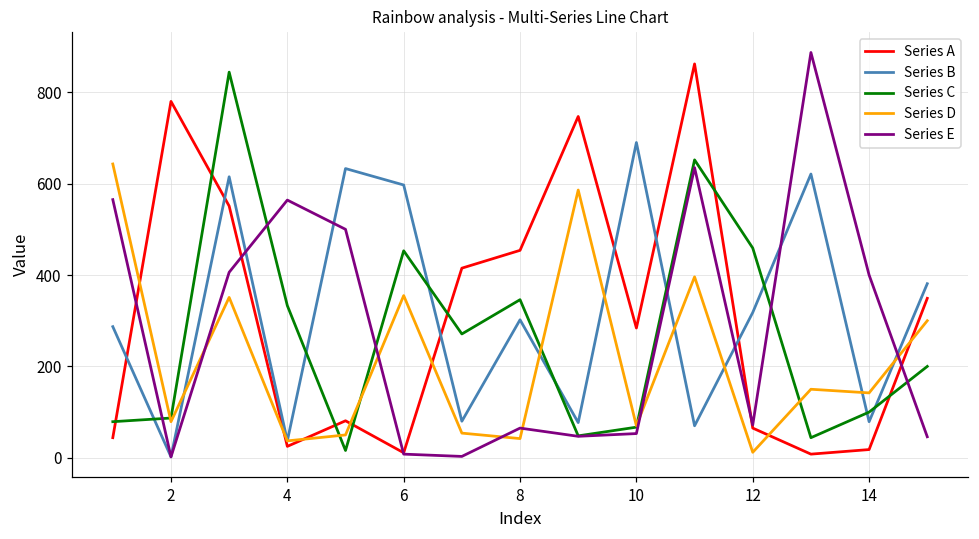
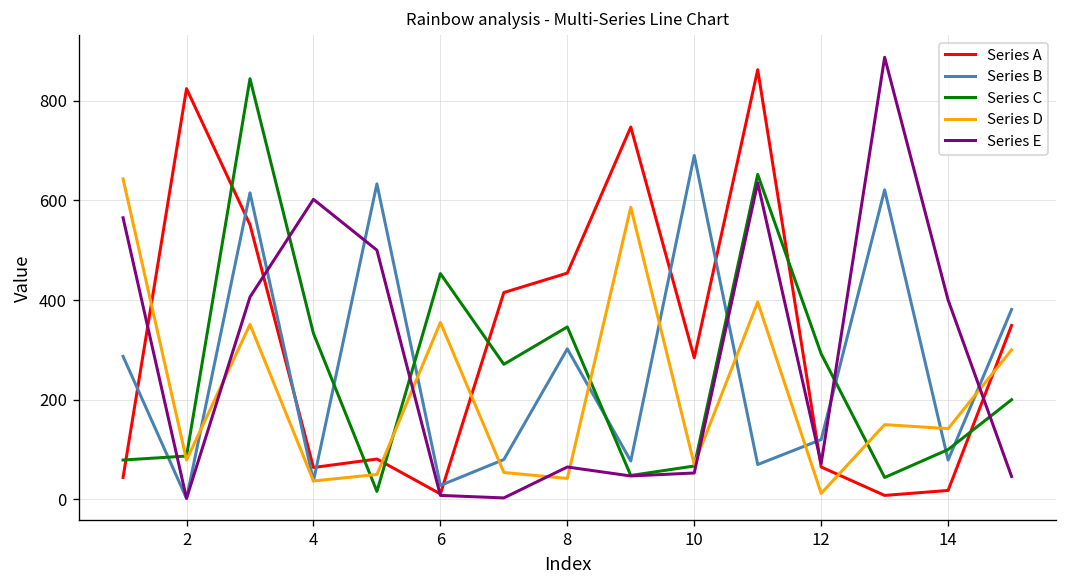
Series A, 2: 780 -> 820
Series A, 4: 30 -> 60
Series E, 4: 560 -> 600
Series B, 6: 600 -> 30
Series B, 12: 320 -> 120
Series C, 12: 460 -> 290
